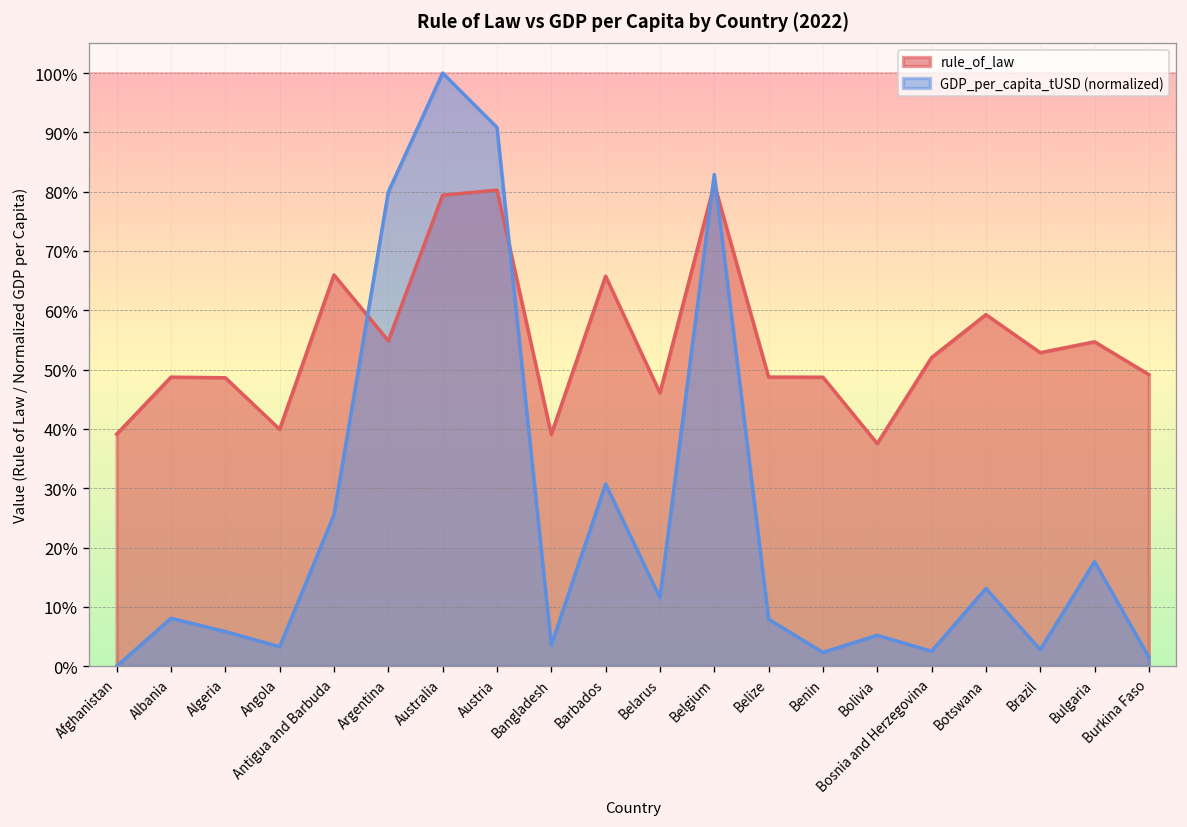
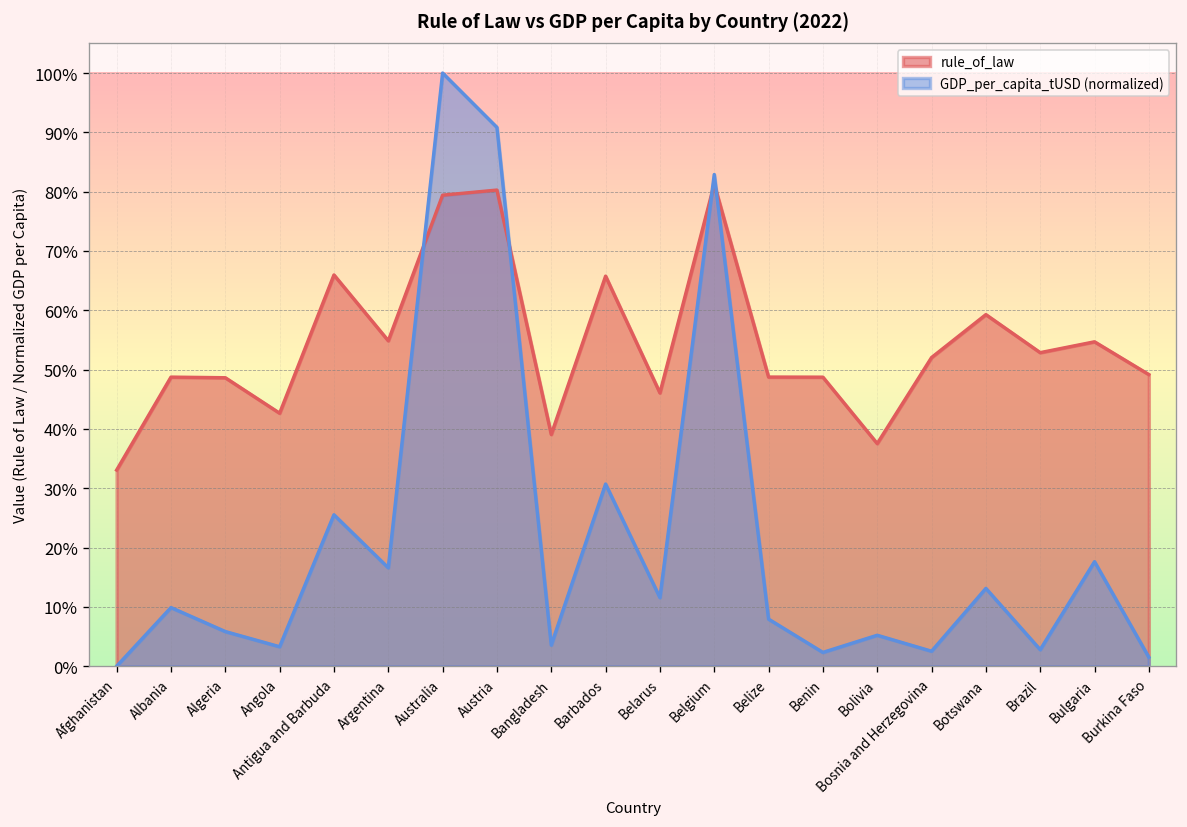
rule_of_law, Afghanistan: 39% -> 33%
GDP_per_capita_tUSD (normalized), Albania: 8% -> 10%
rule_of_law, Angola: 40% -> 43%
GDP_per_capita_tUSD (normalized), Argentina: 80% -> 17%
